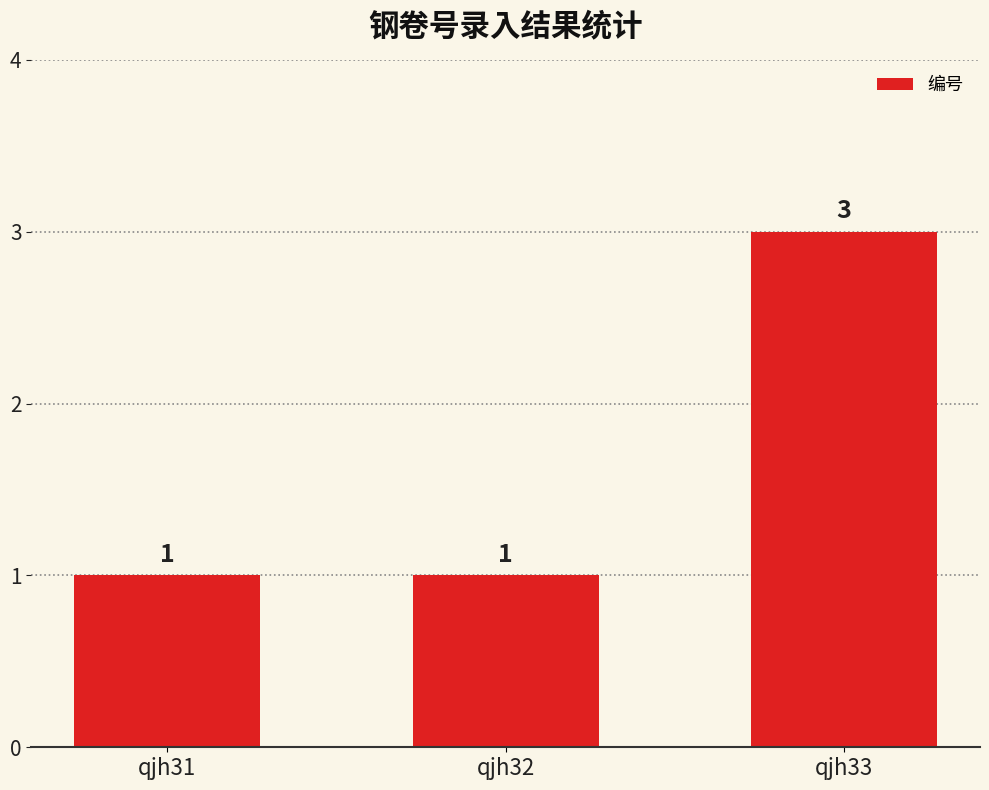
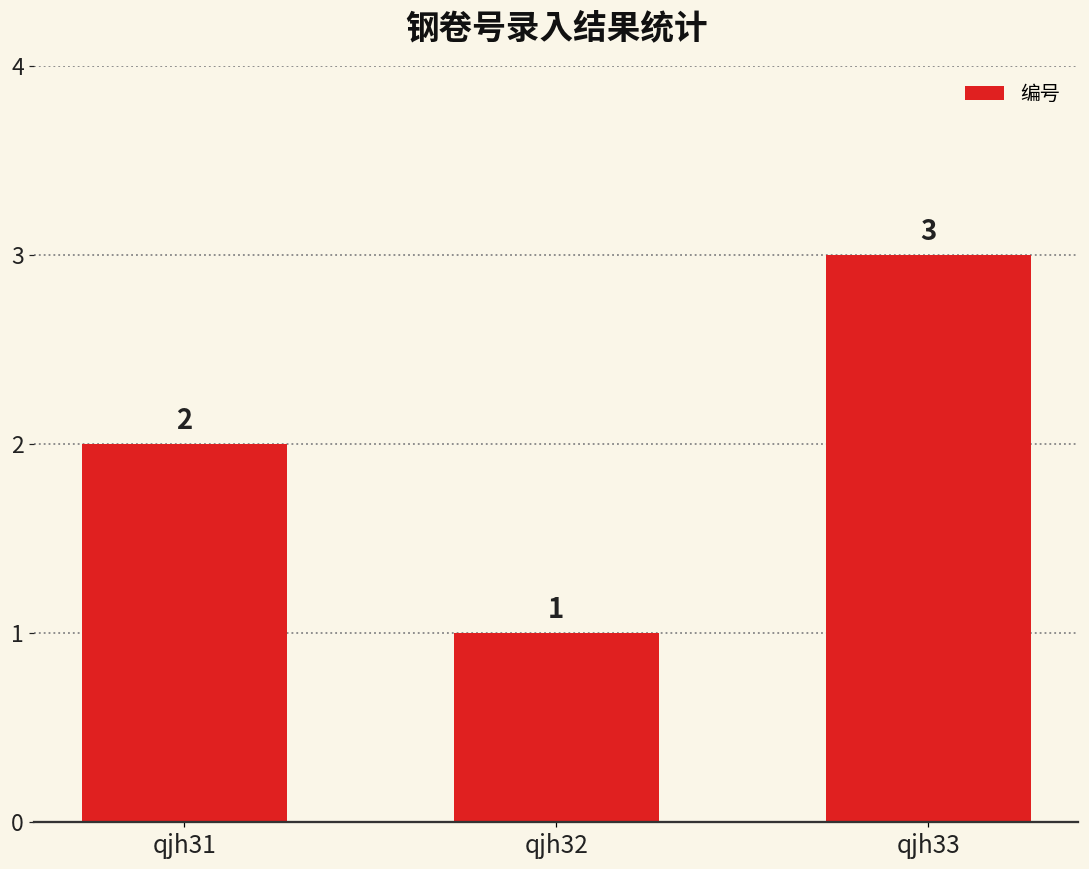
qjh31: 1 -> 2
